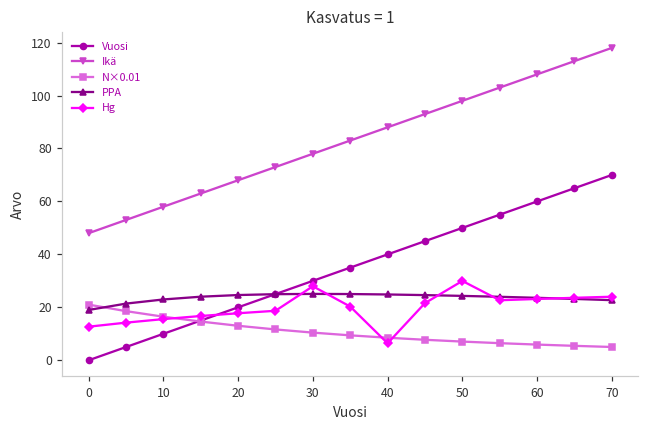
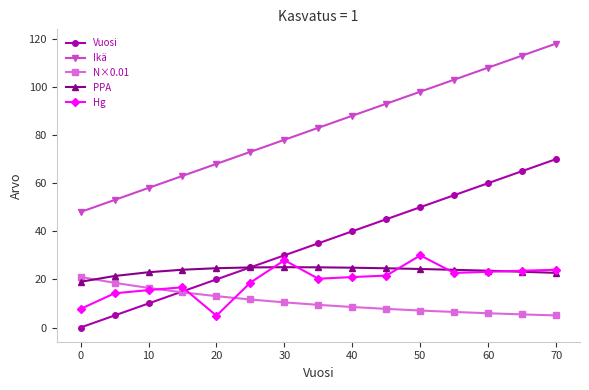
Hg, 0: 13 -> 8
Hg, 20: 18 -> 5
Hg, 40: 6 -> 21
